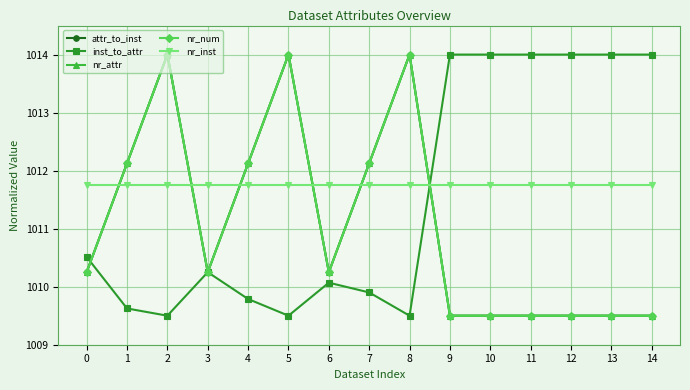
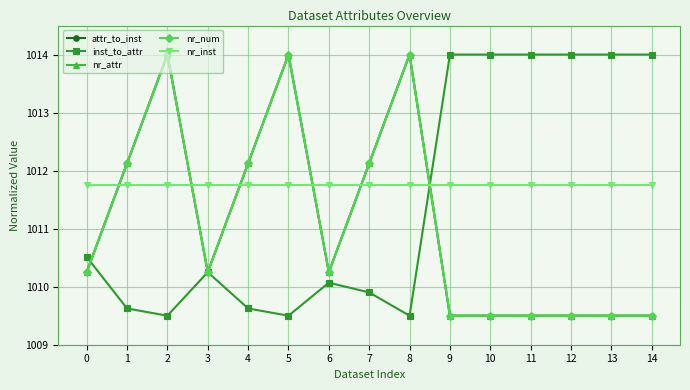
inst_to_attr, 4: 1009.8 -> 1009.6
